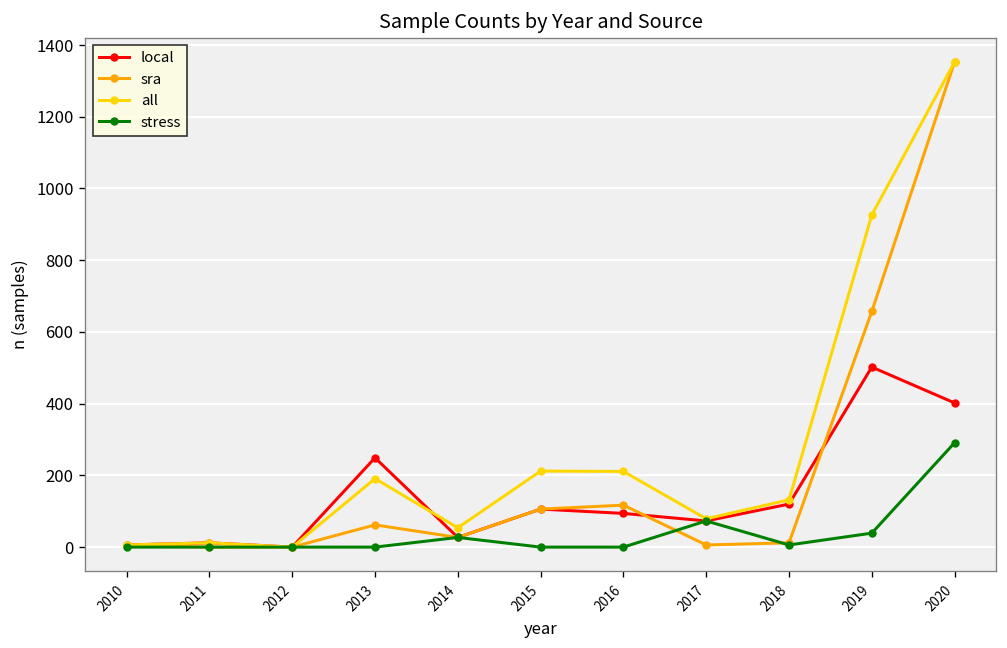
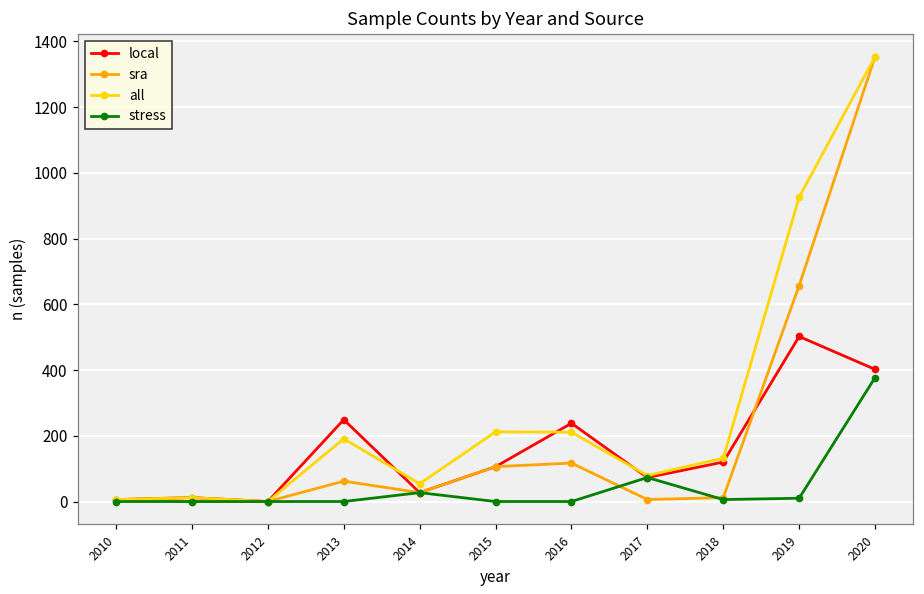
local, 2016: 90 -> 240
stress, 2019: 40 -> 10
stress, 2020: 290 -> 380
